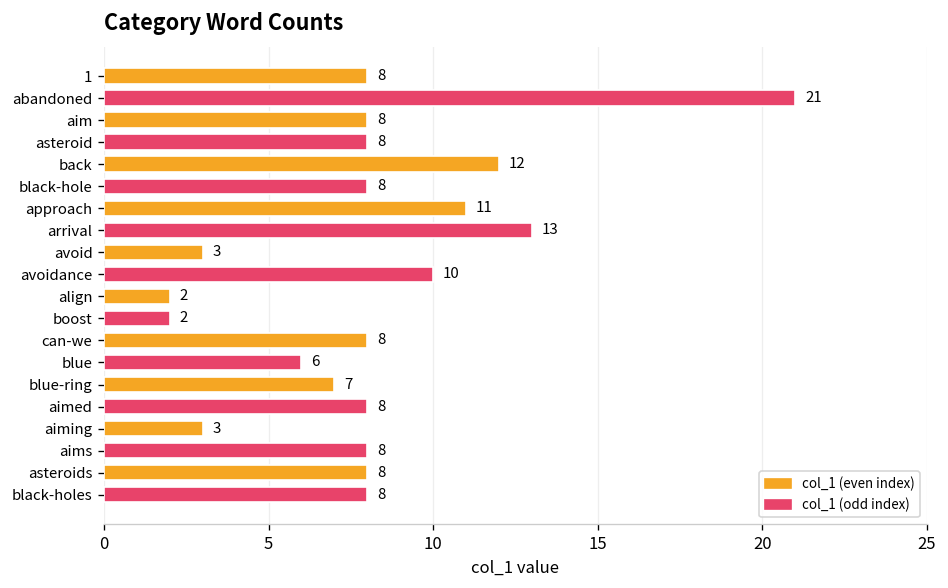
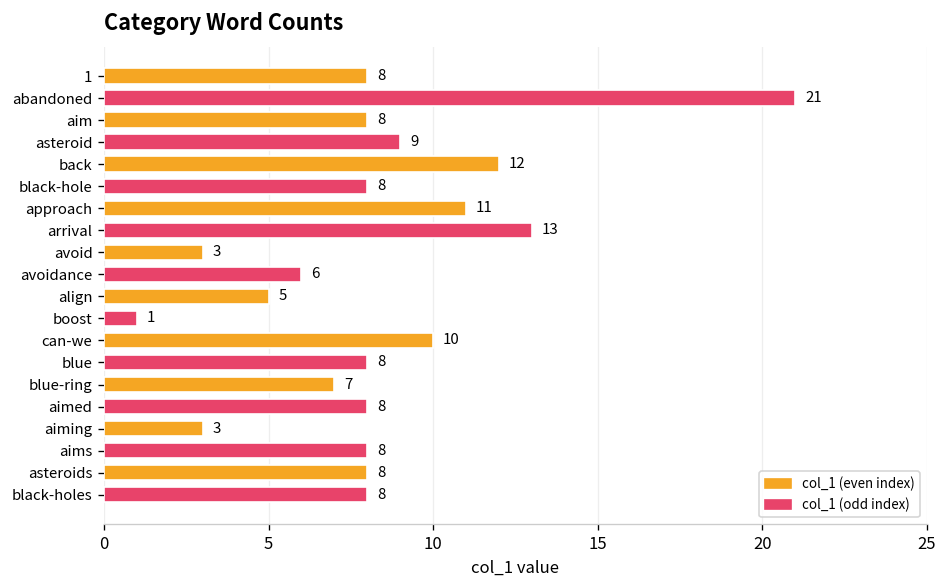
asteroid: 8 -> 9
avoidance: 10 -> 6
align: 2 -> 5
boost: 2 -> 1
can-we: 8 -> 10
blue: 6 -> 8
